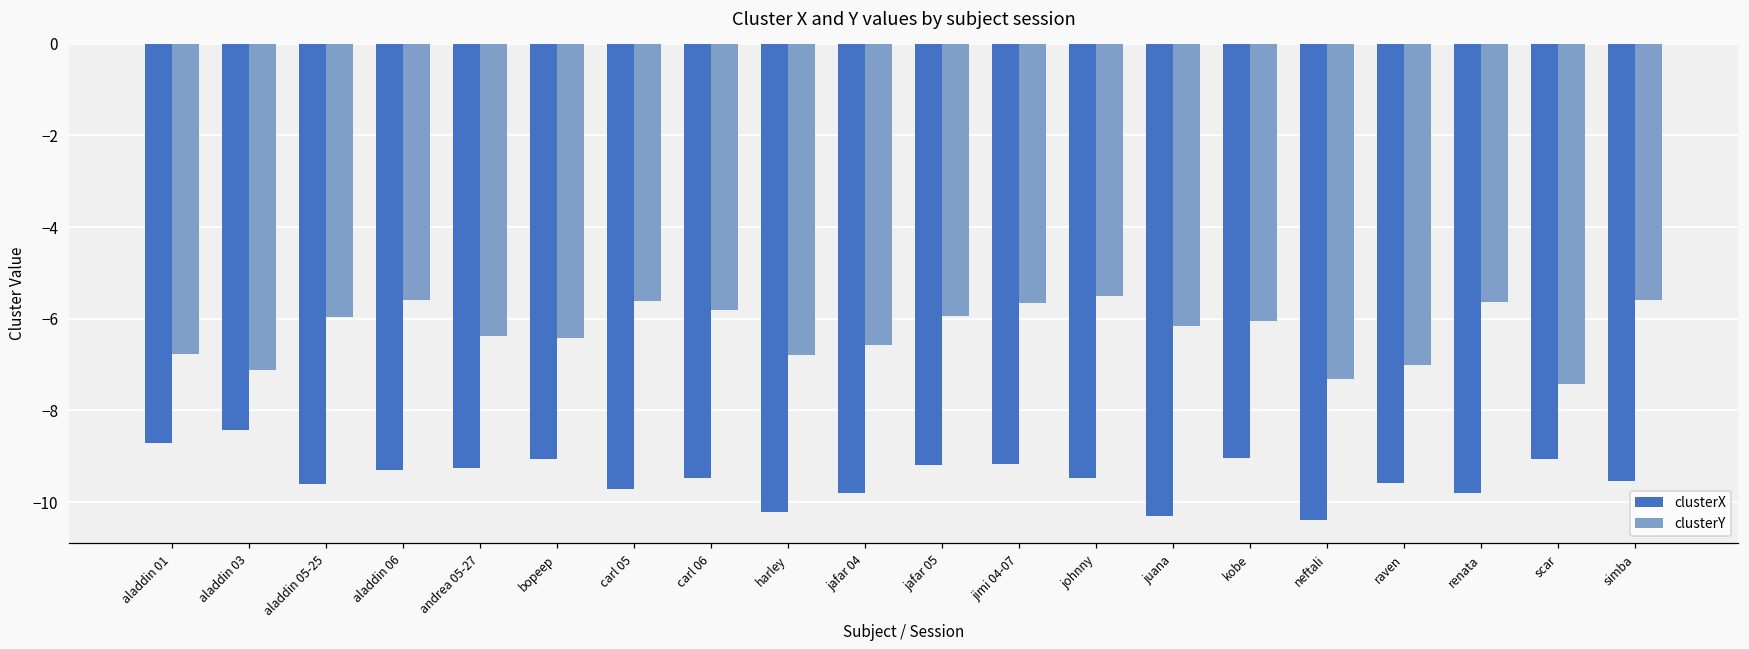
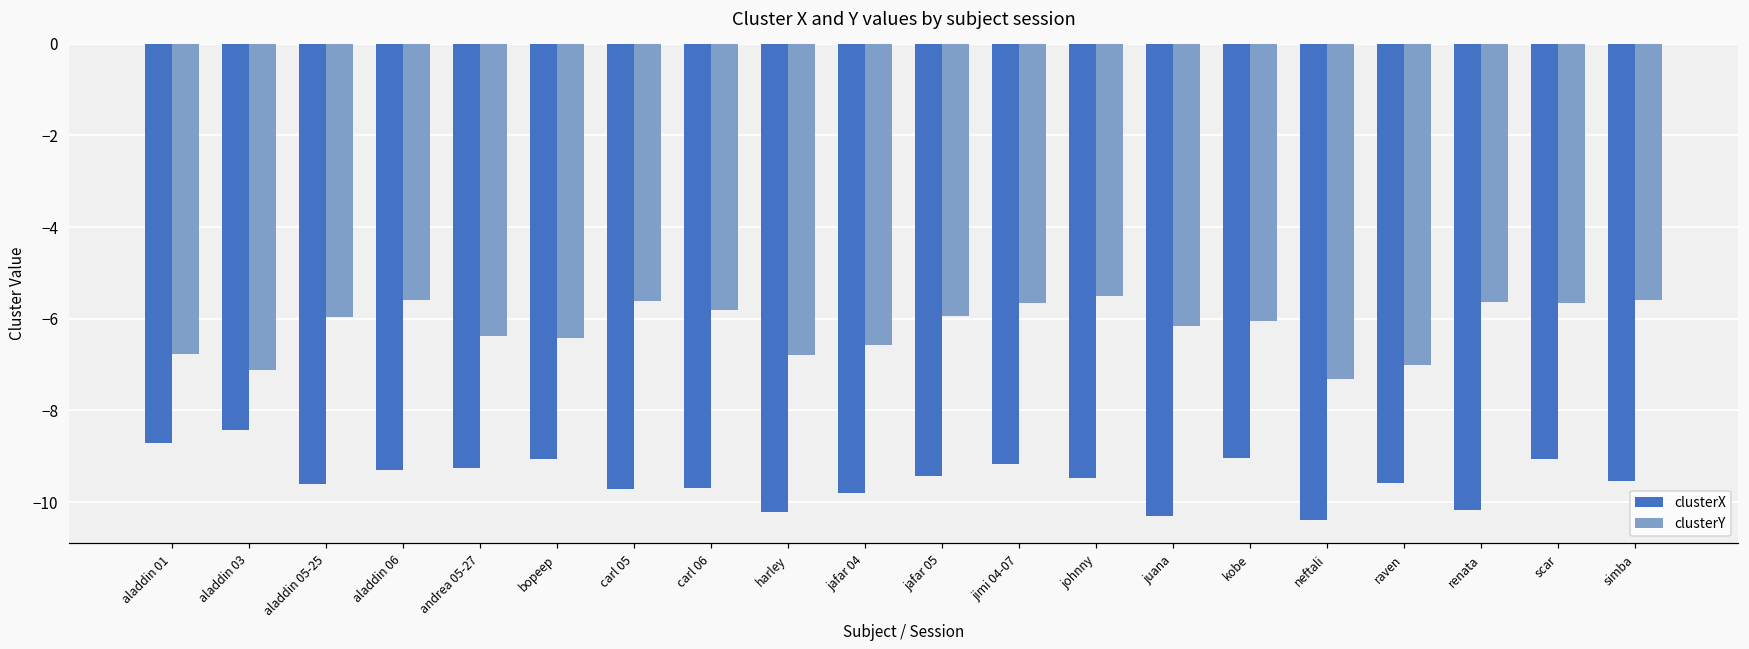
clusterX, carl 06: -9.5 -> -9.7
clusterX, jafar 05: -9.2 -> -9.4
clusterX, renata: -9.8 -> -10.2
clusterY, scar: -7.4 -> -5.7
